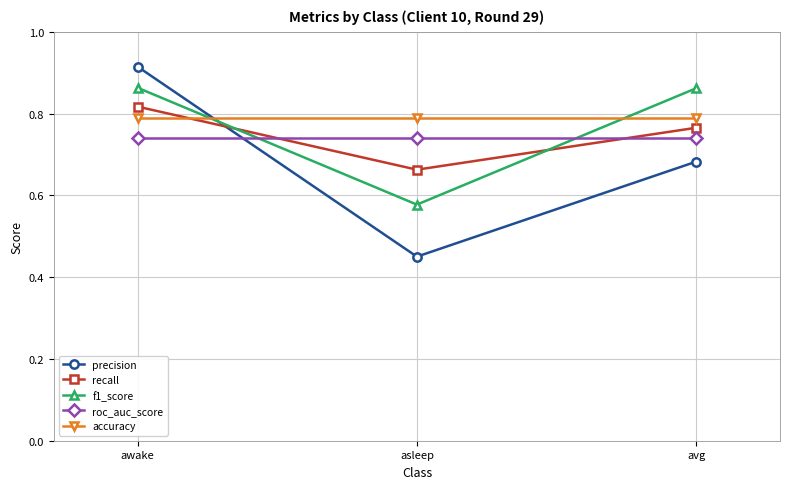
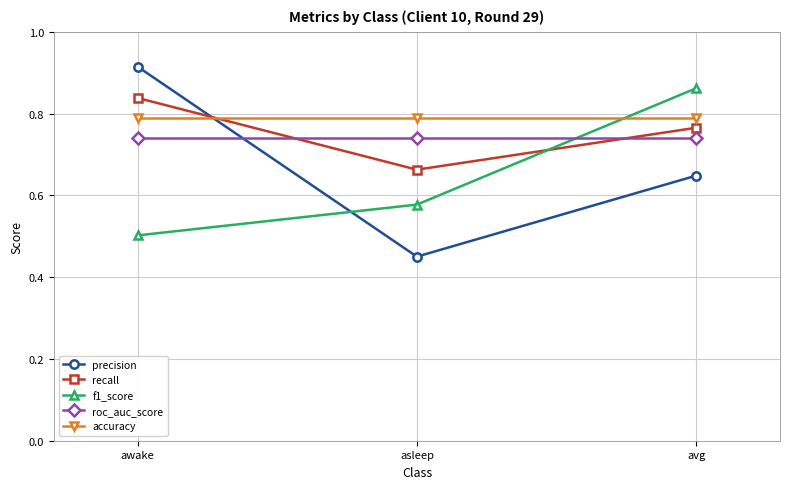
recall, awake: 0.82 -> 0.84
f1_score, awake: 0.86 -> 0.50
precision, avg: 0.68 -> 0.65
